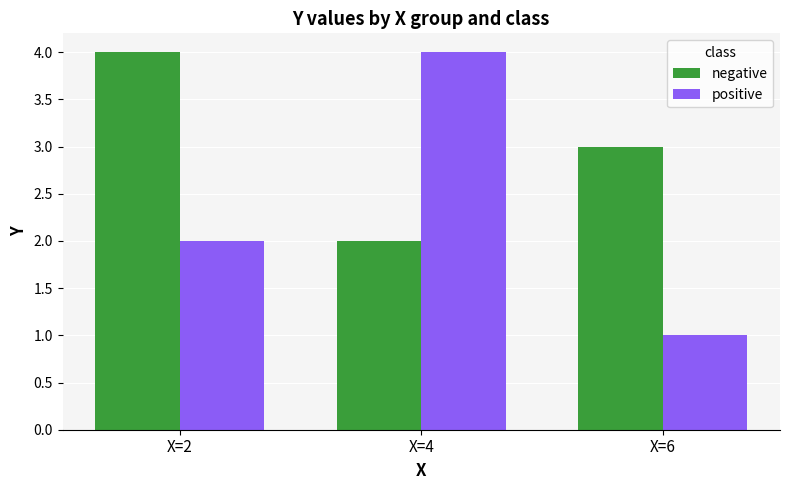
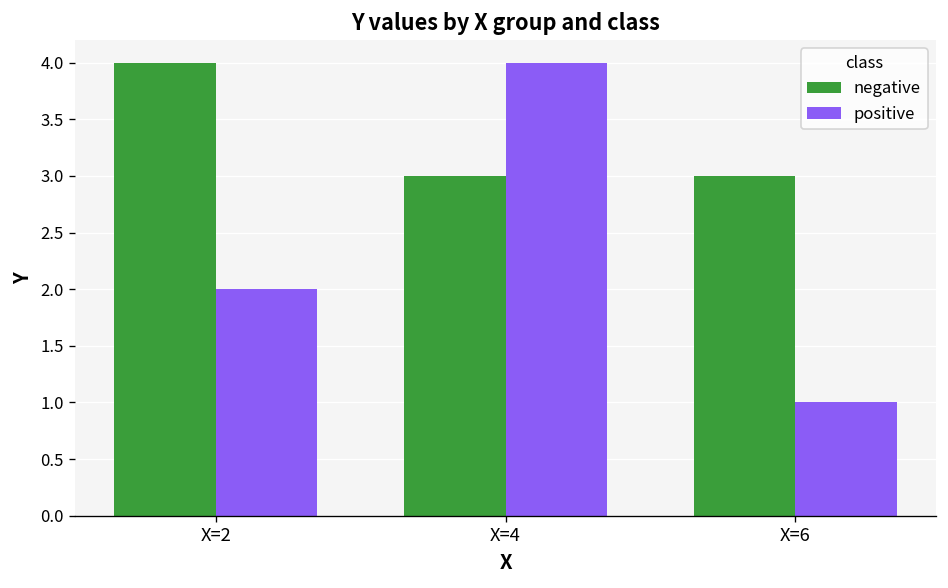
negative, X=4: 2 -> 3
